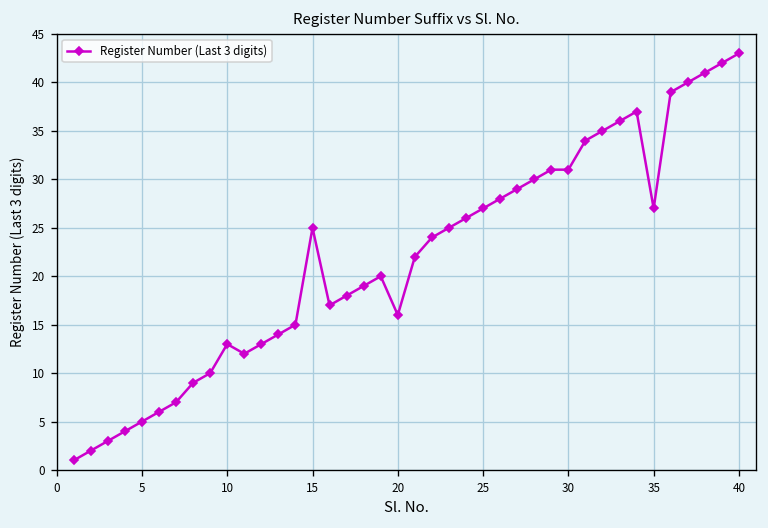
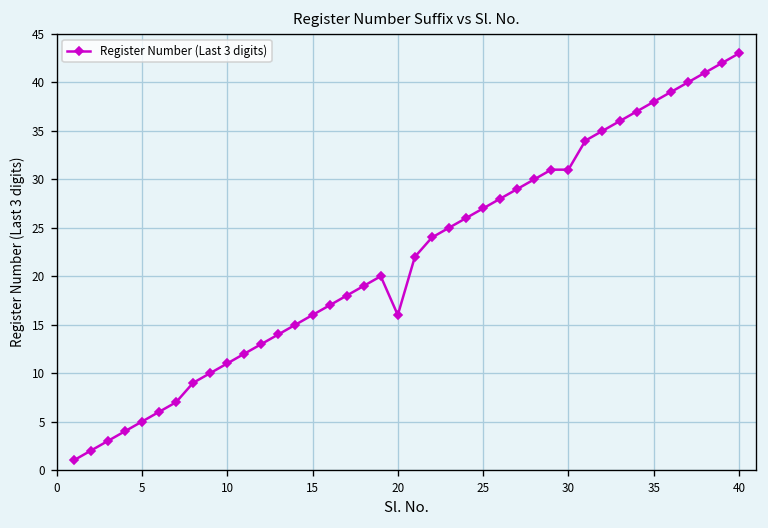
10: 13 -> 11
15: 25 -> 16
35: 27 -> 38
